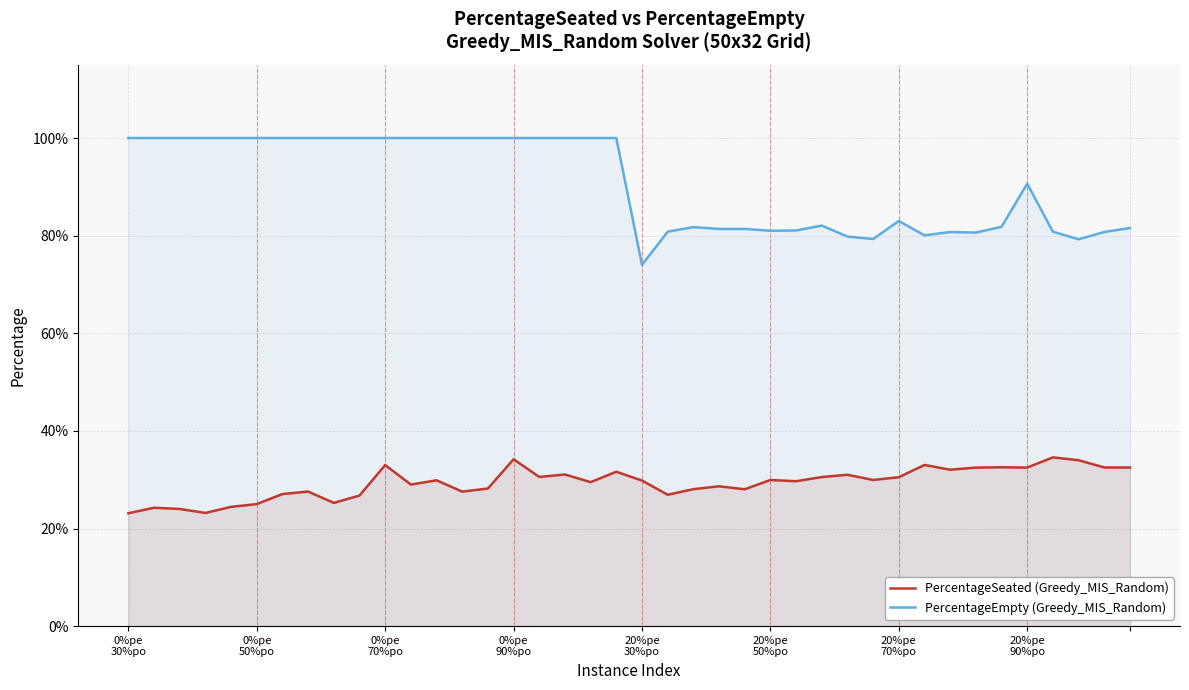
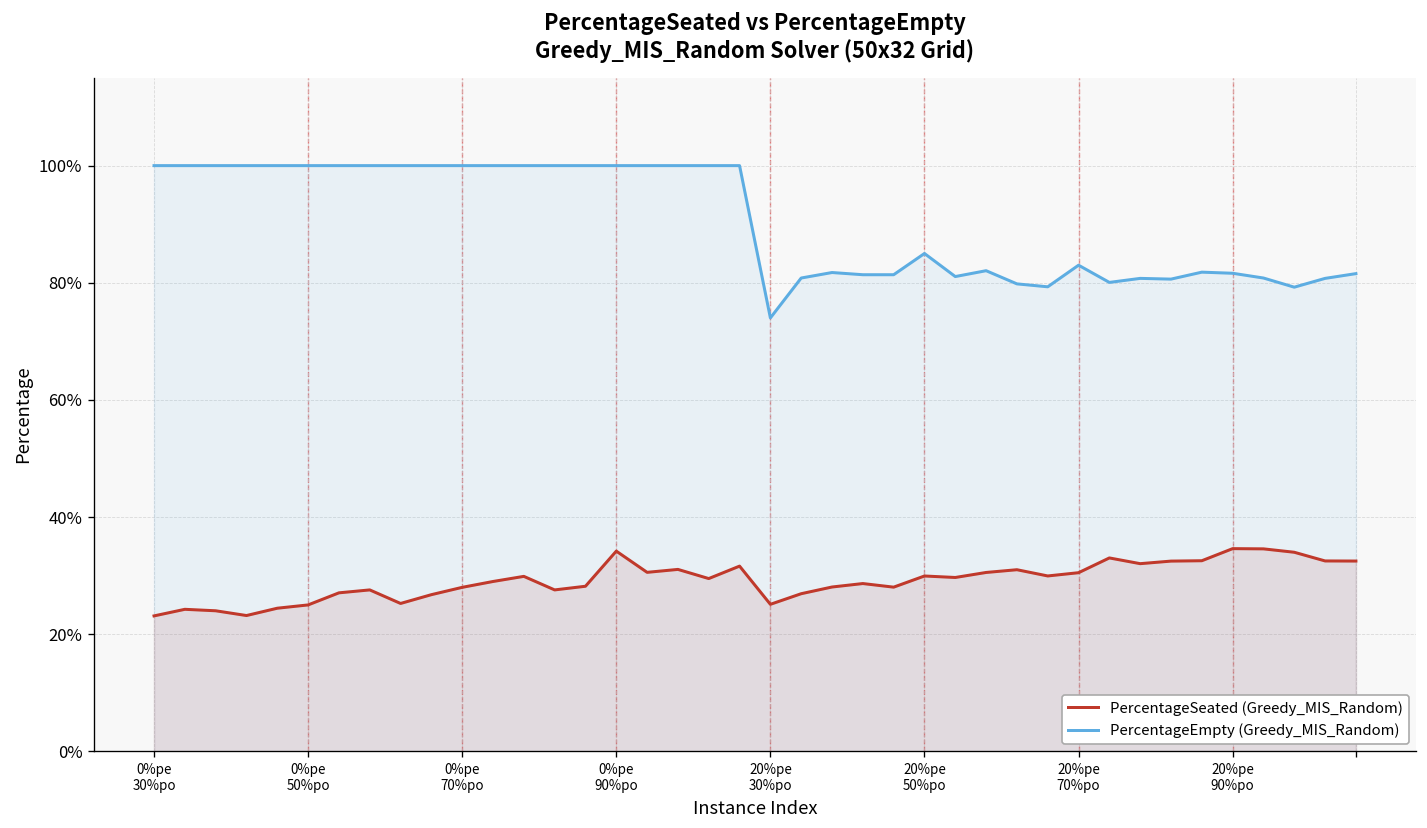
PercentageSeated (Greedy_MIS_Random), 0%pe 70%po: 33% -> 28%
PercentageSeated (Greedy_MIS_Random), 20%pe 30%po: 30% -> 25%
PercentageEmpty (Greedy_MIS_Random), 20%pe 50%po: 81% -> 85%
PercentageSeated (Greedy_MIS_Random), 20%pe 90%po: 32% -> 35%
PercentageEmpty (Greedy_MIS_Random), 20%pe 90%po: 91% -> 82%
